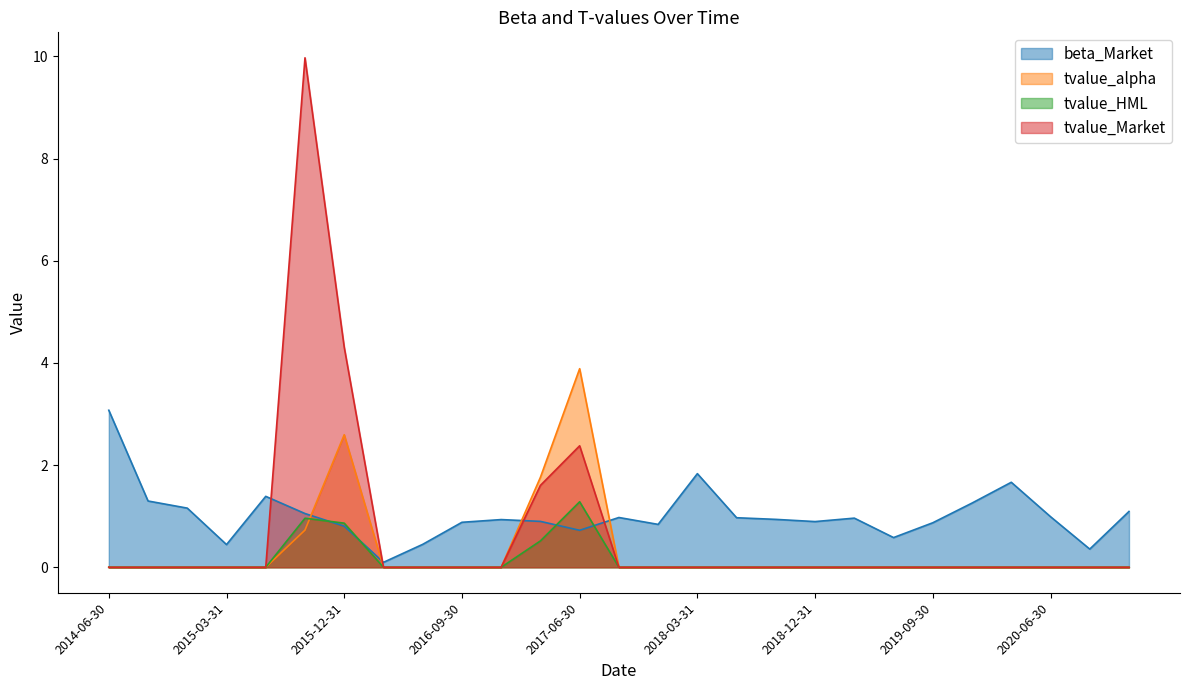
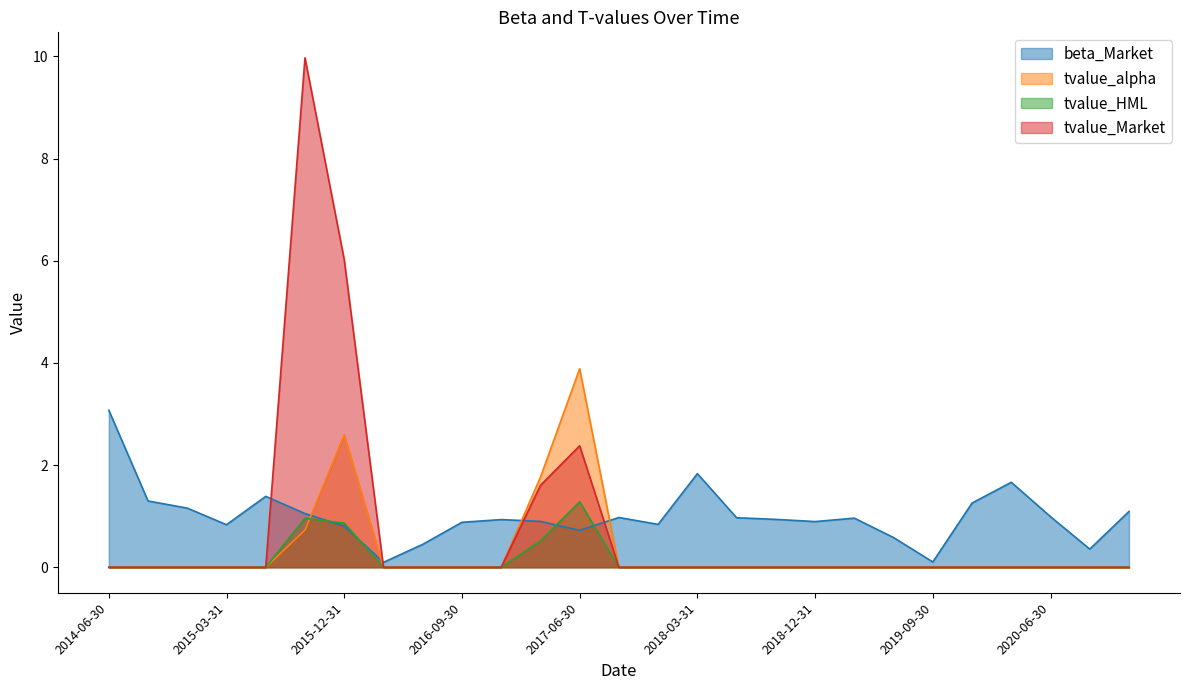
beta_Market, 2015-03-31: 0.4 -> 0.8
tvalue_Market, 2015-12-31: 4.3 -> 6.0
beta_Market, 2019-09-30: 0.9 -> 0.1
